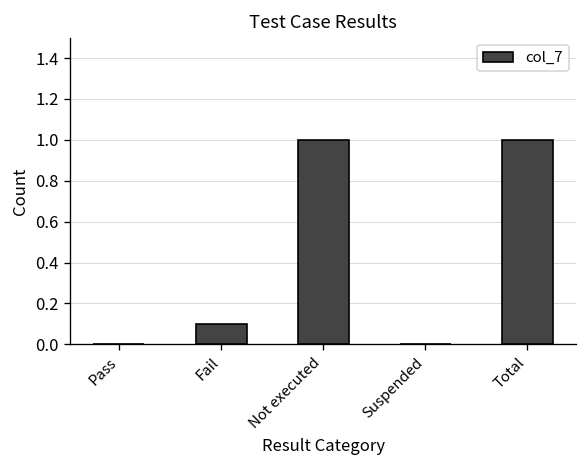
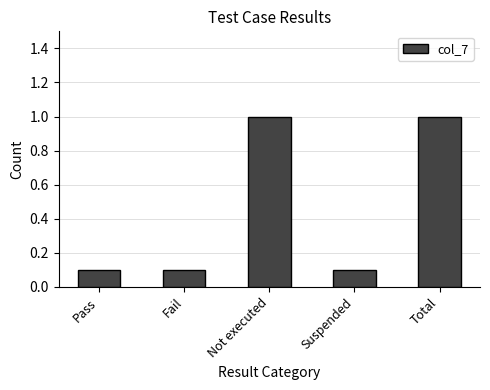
Pass: 0.0 -> 0.1
Suspended: 0.0 -> 0.1
